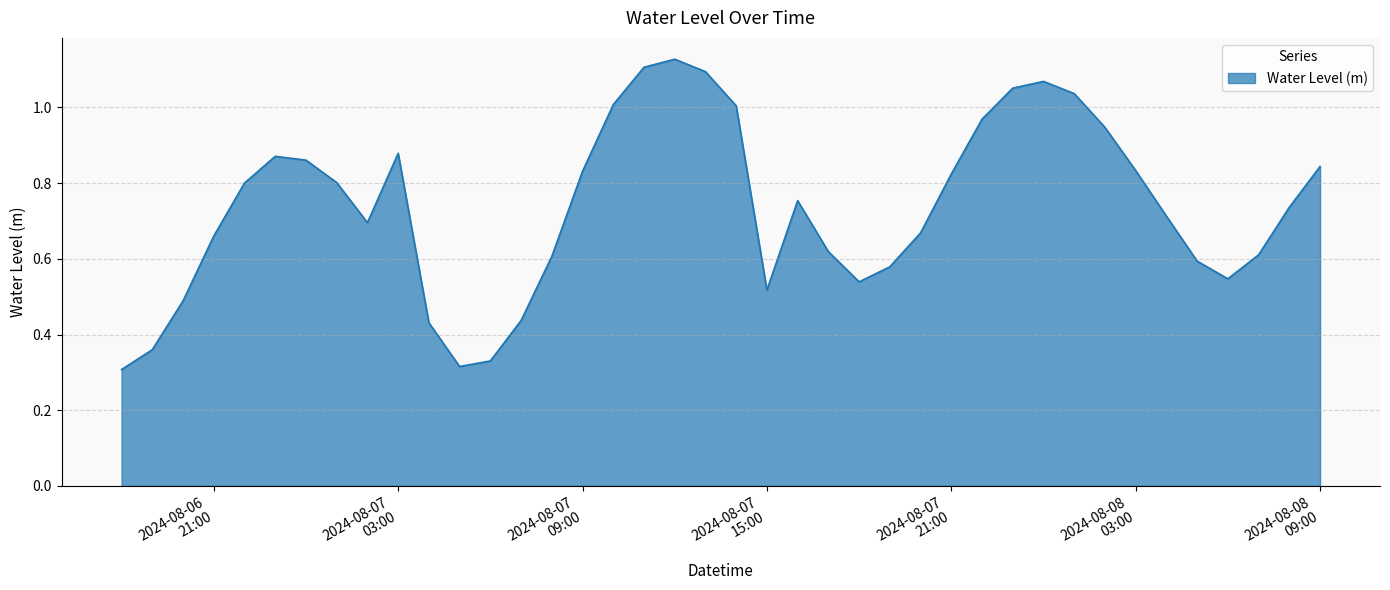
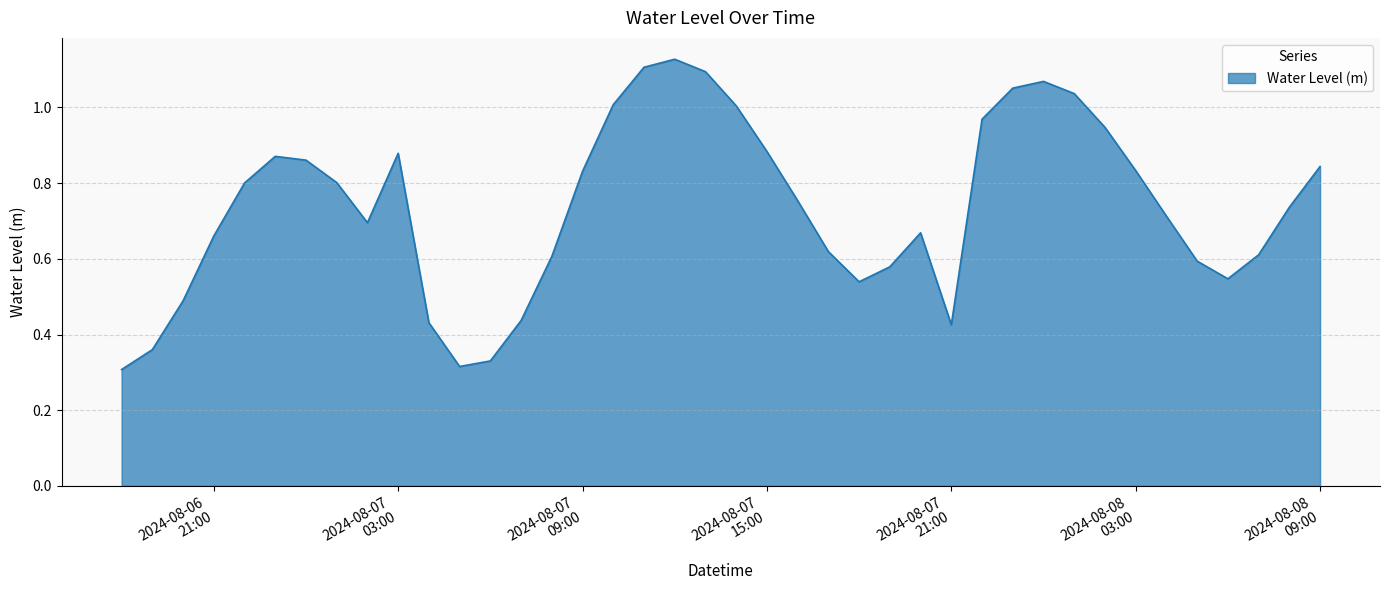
2024-08-07 15:00: 0.52 -> 0.88
2024-08-07 21:00: 0.82 -> 0.43
